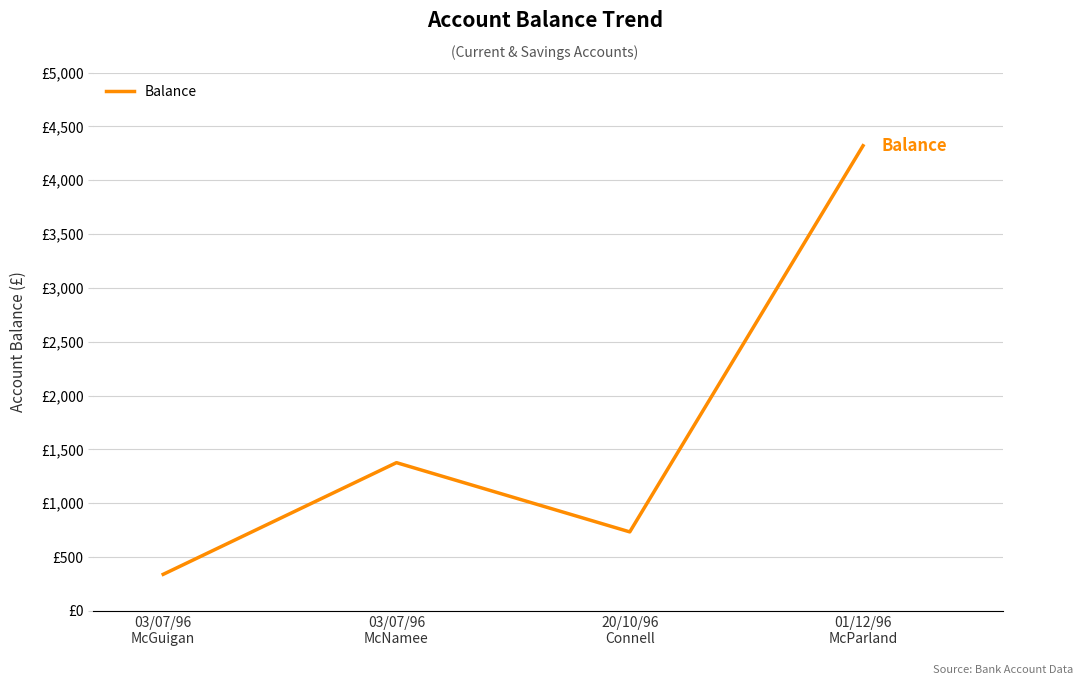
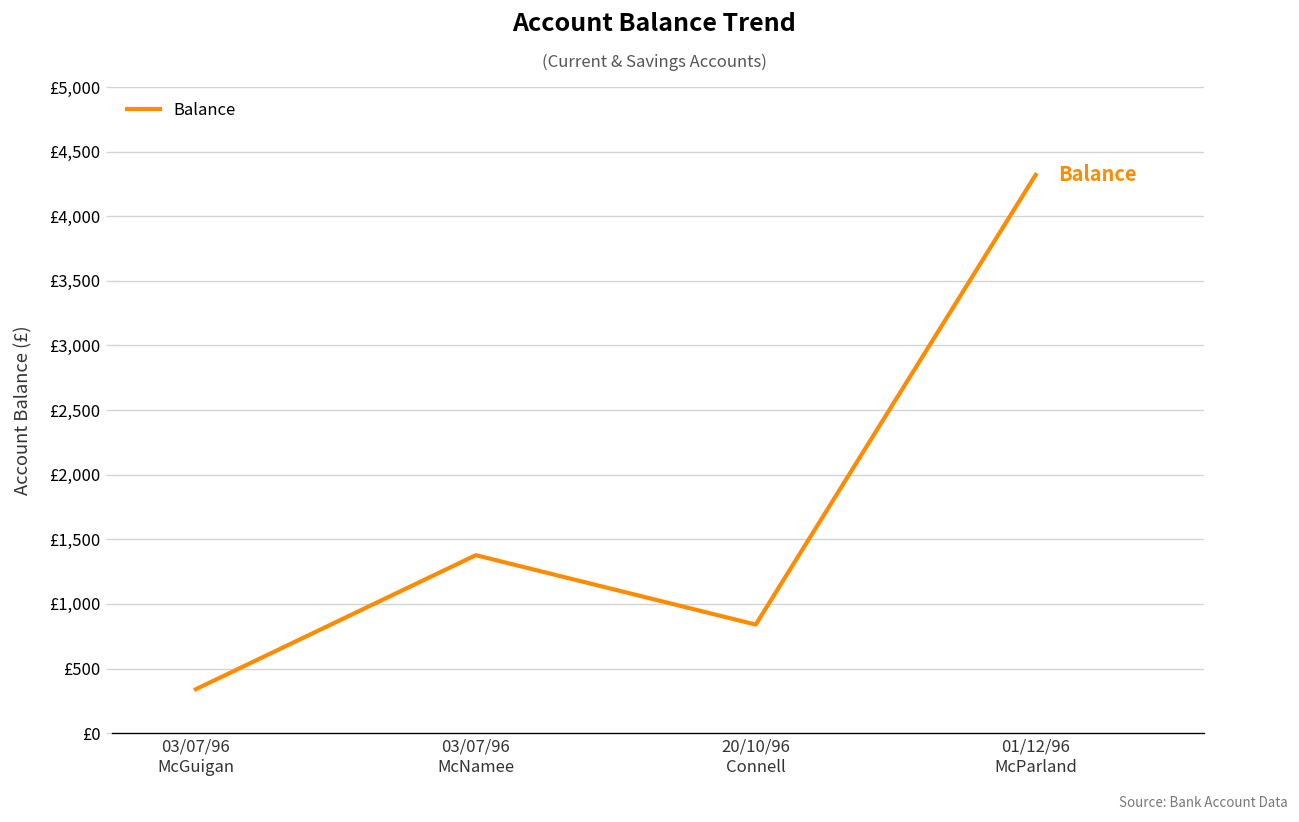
20/10/96 Connell: £730 -> £840
